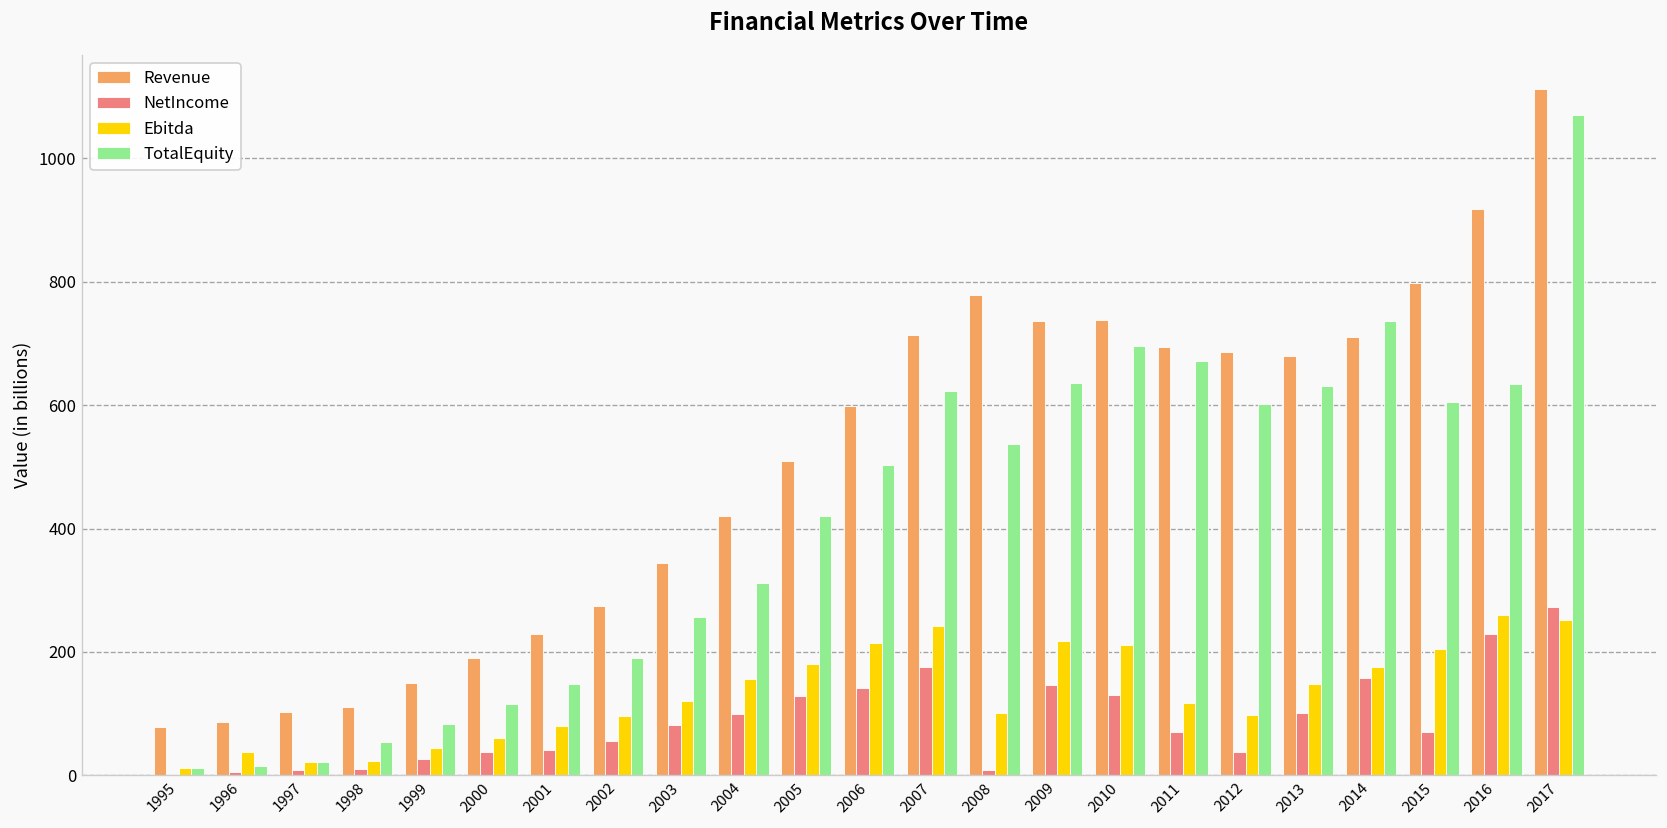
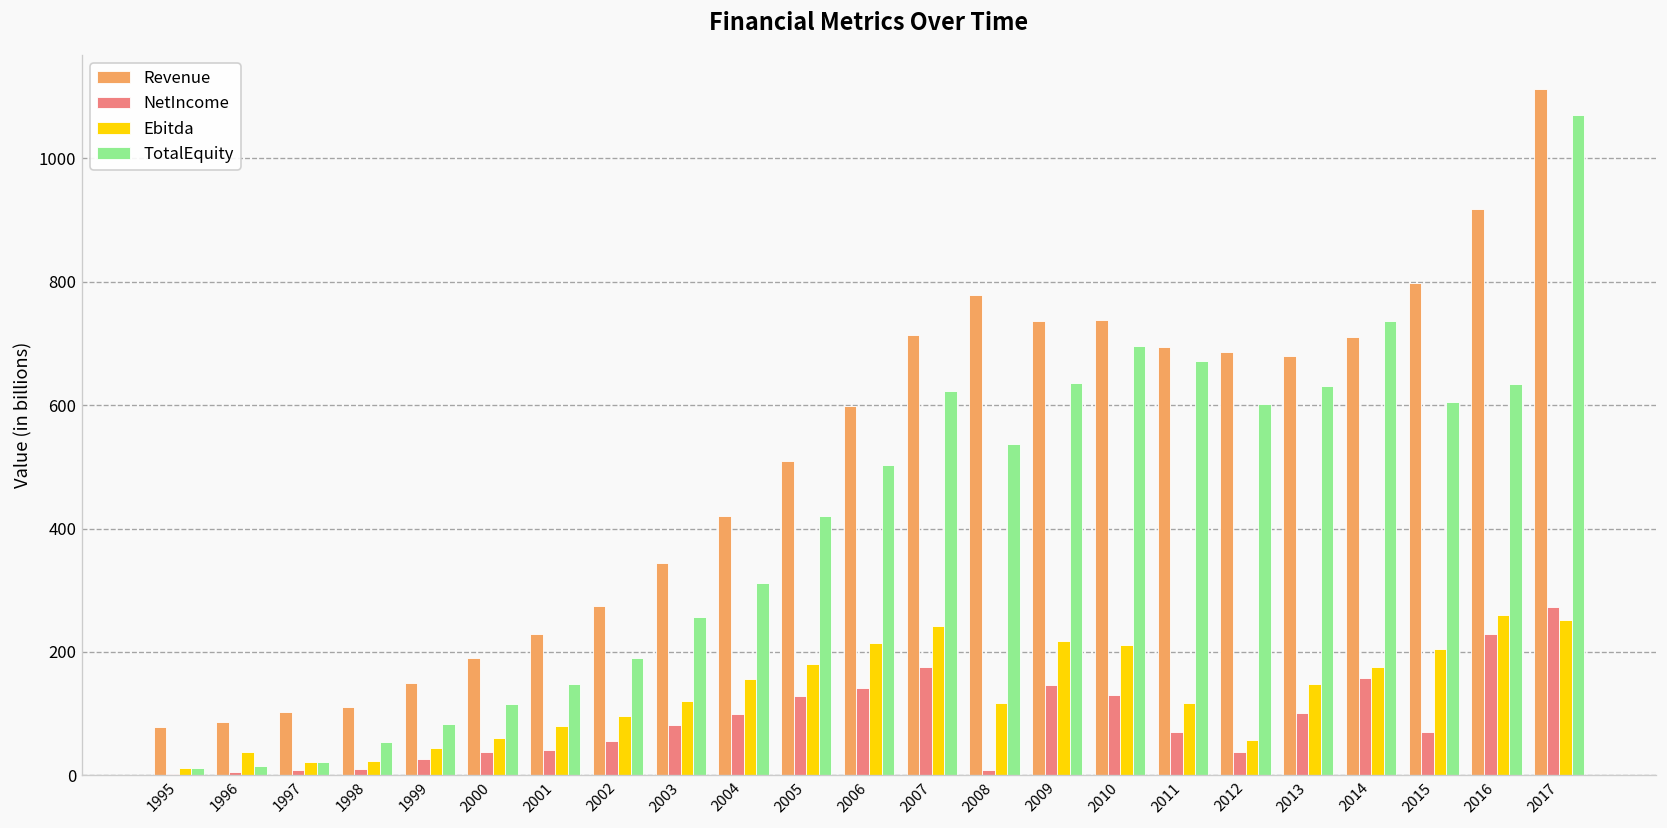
Ebitda, 2008: 100 -> 120
Ebitda, 2012: 100 -> 60
